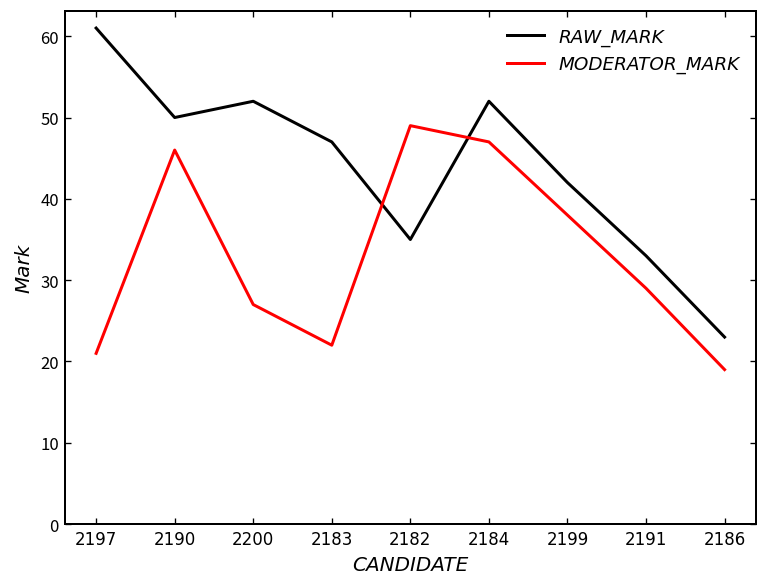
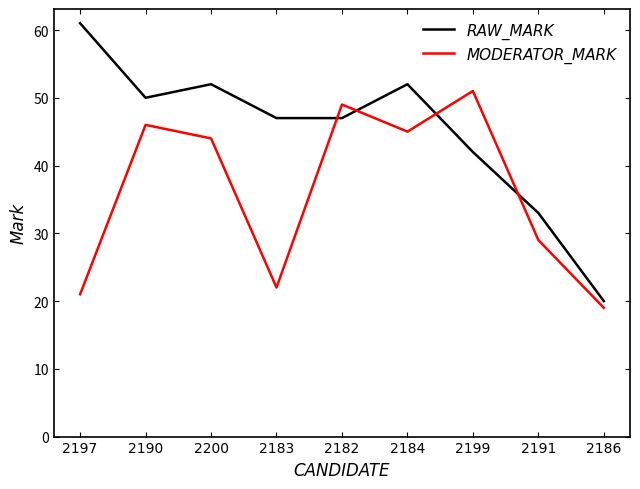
MODERATOR_MARK, 2200: 27 -> 44
RAW_MARK, 2182: 35 -> 47
MODERATOR_MARK, 2184: 47 -> 45
MODERATOR_MARK, 2199: 38 -> 51
RAW_MARK, 2186: 23 -> 20
